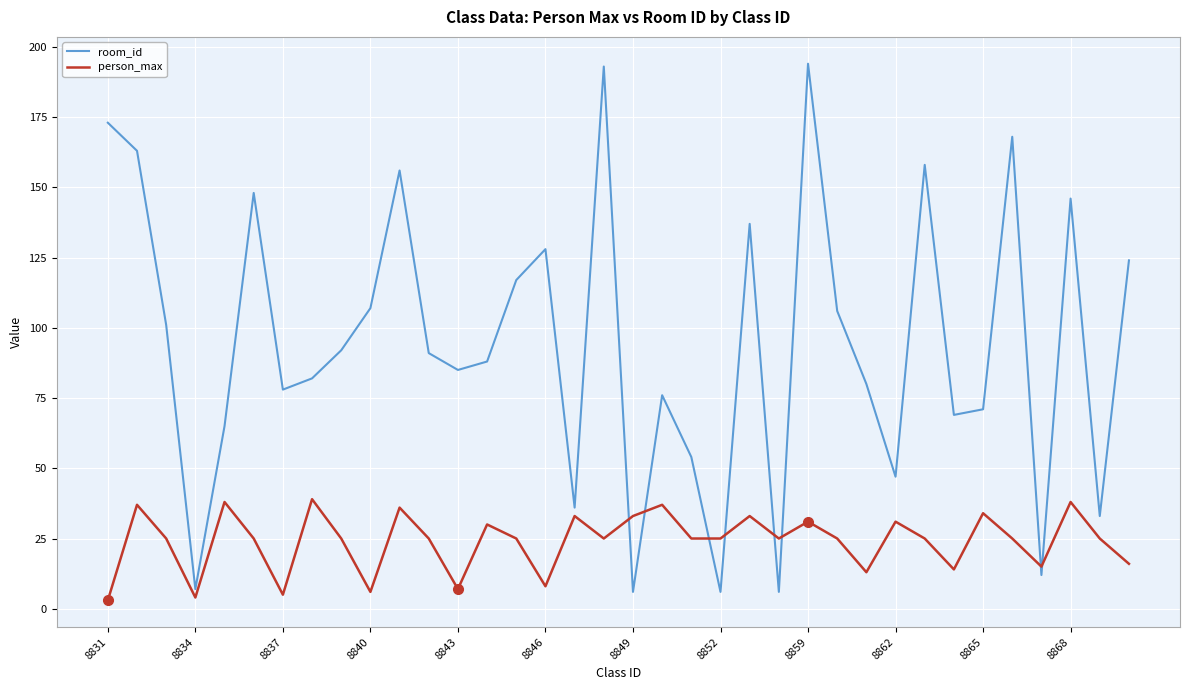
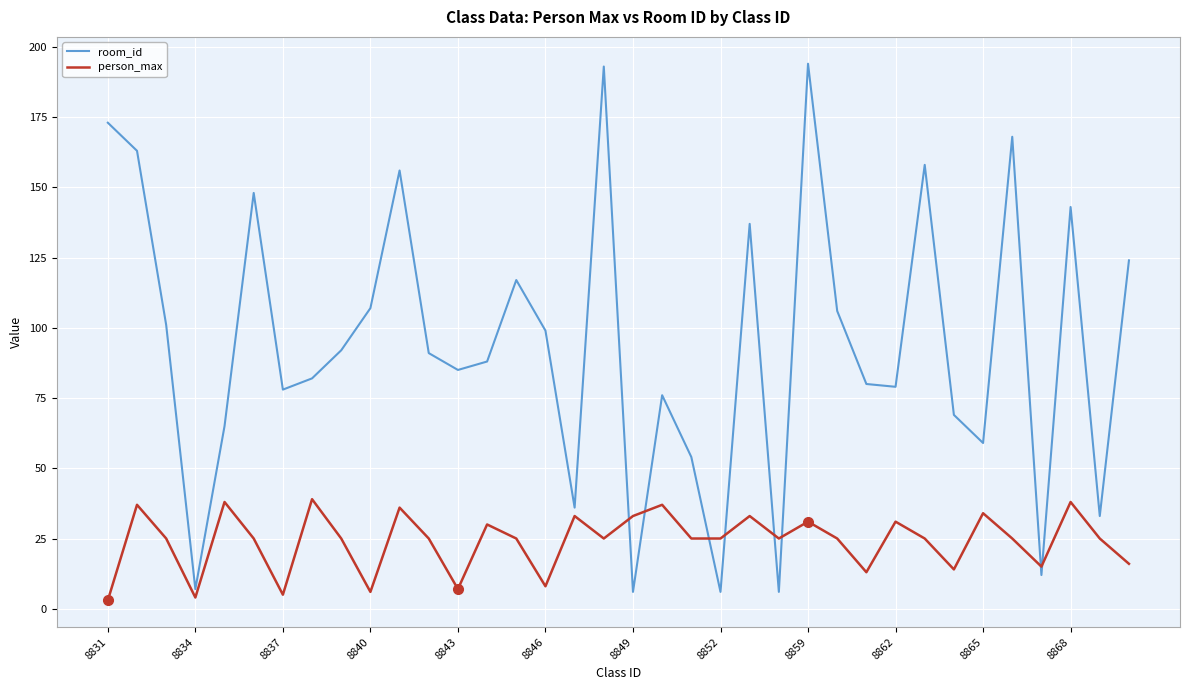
room_id, 8846: 128 -> 99
room_id, 8862: 47 -> 79
room_id, 8865: 71 -> 59
room_id, 8868: 146 -> 143
